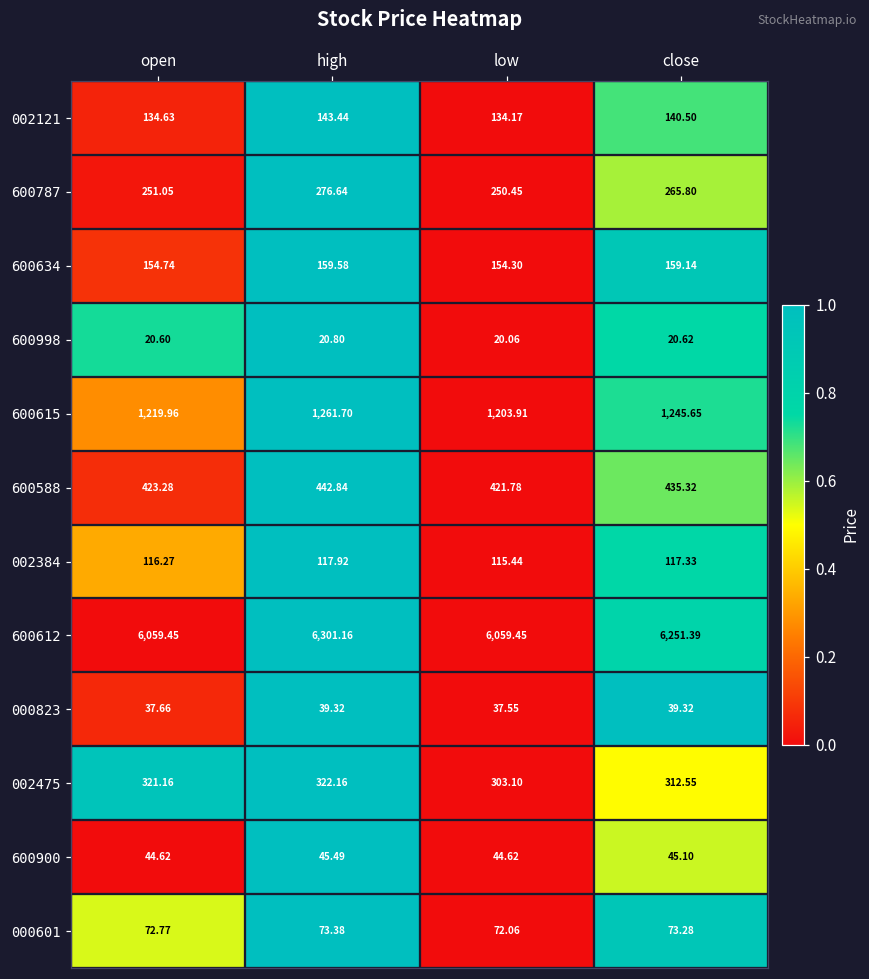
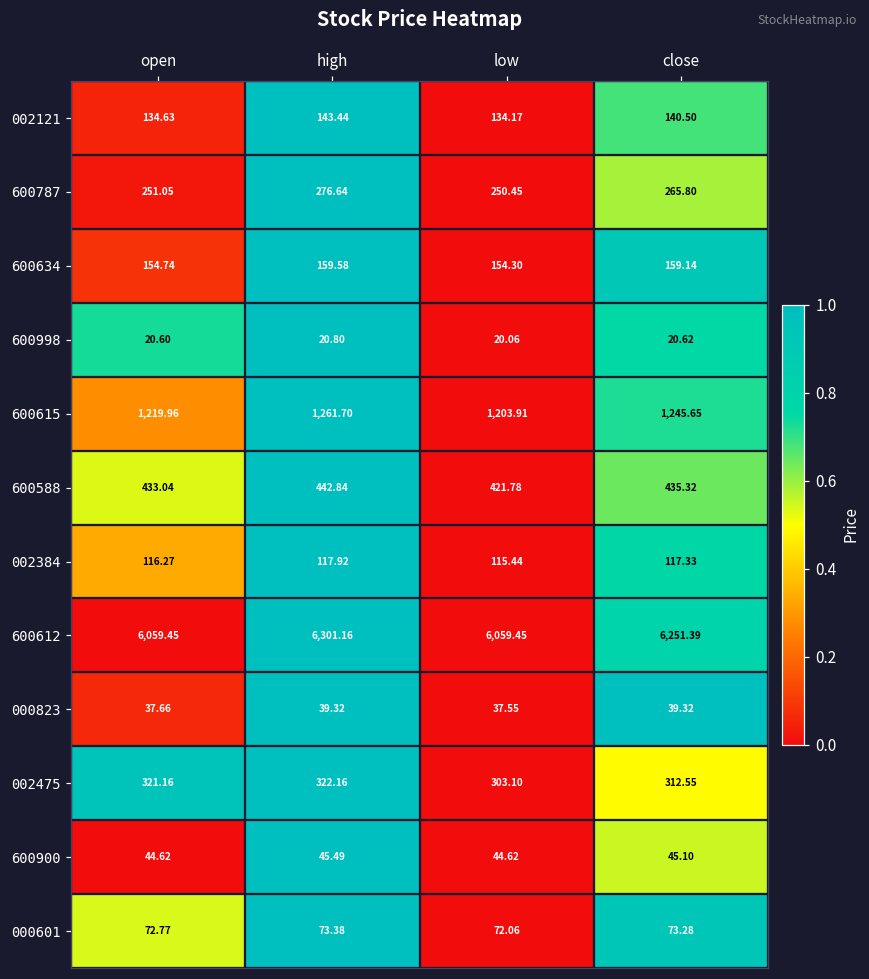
600588, open: 423.28 -> 433.04
